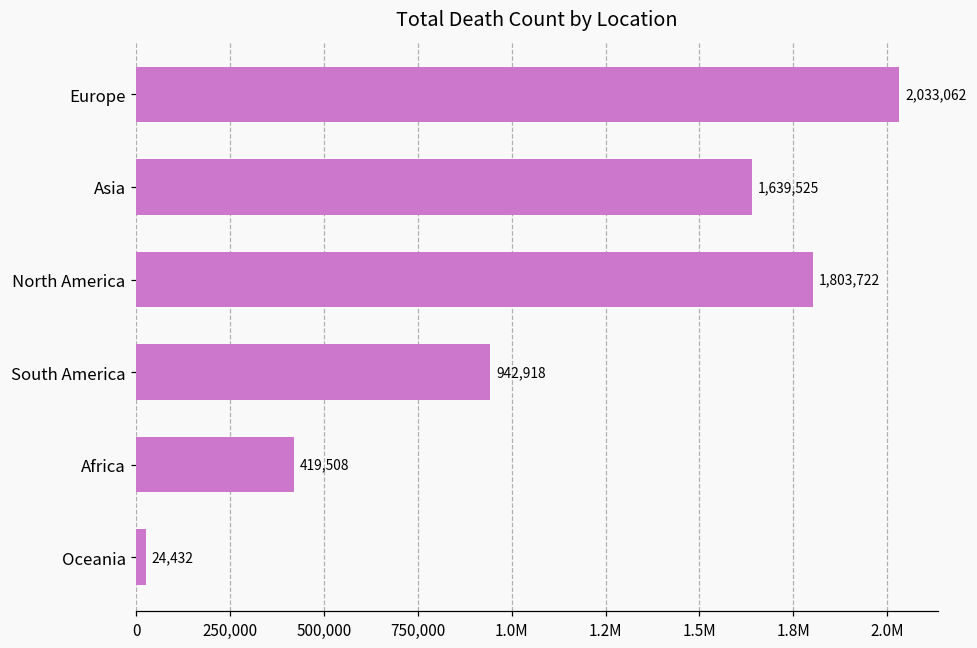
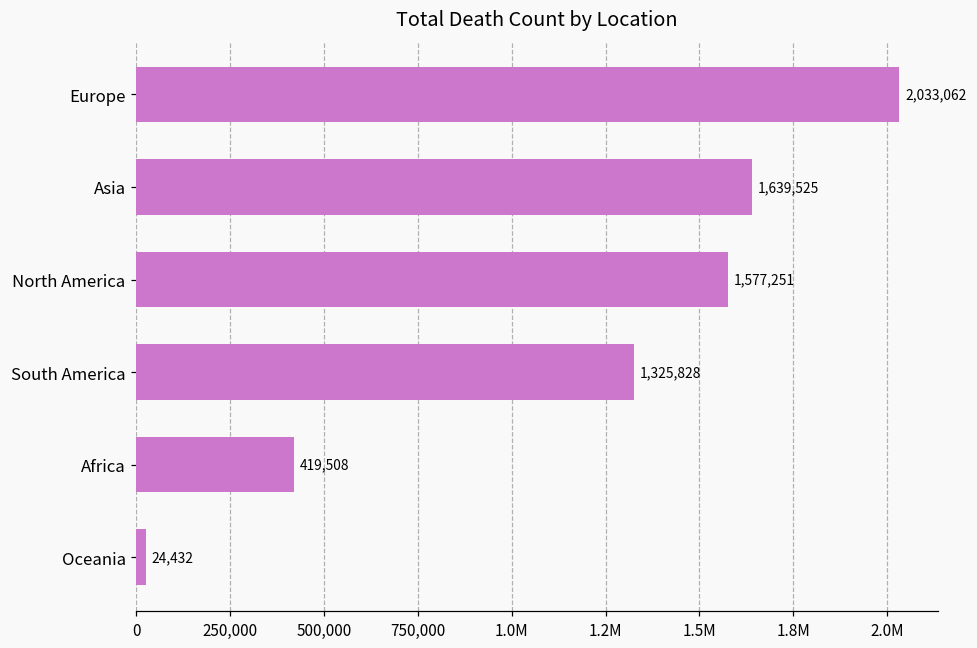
North America: 1,803,722 -> 1,577,251
South America: 942,918 -> 1,325,828
